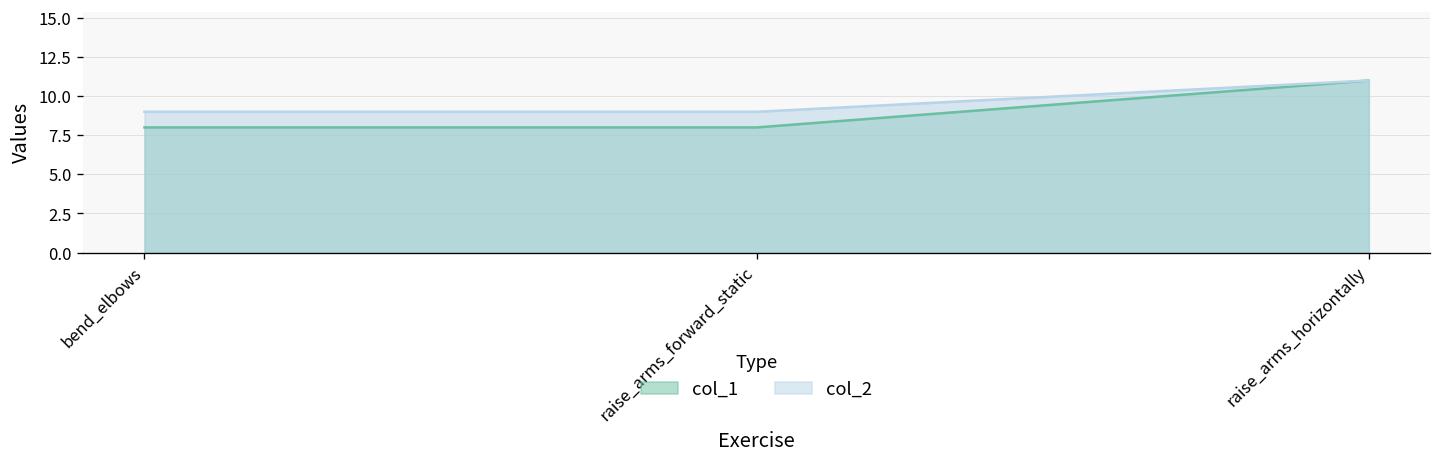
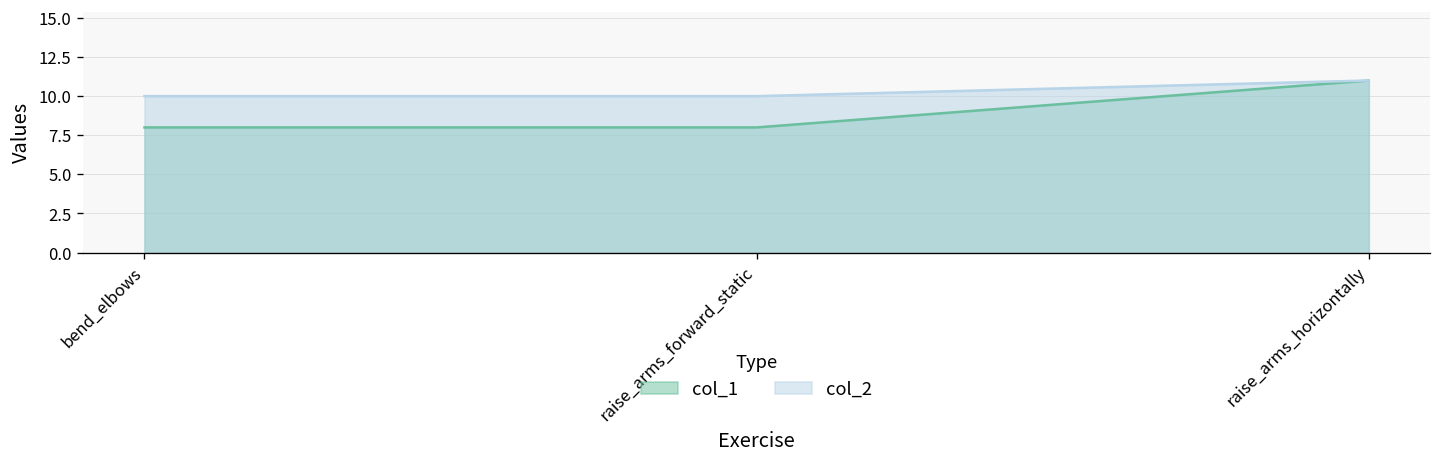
col_2, bend_elbows: 9 -> 10
col_2, raise_arms_forward_static: 9 -> 10
